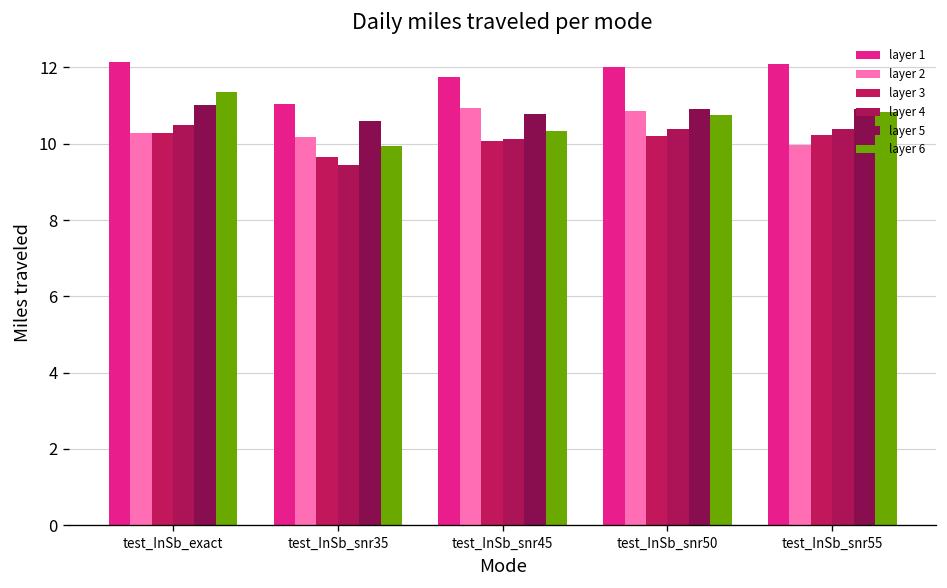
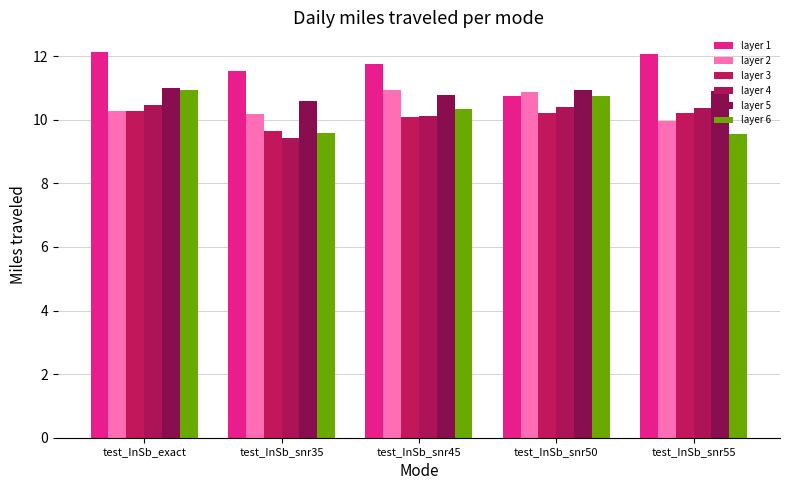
layer 6, test_InSb_exact: 11.3 -> 10.9
layer 1, test_InSb_snr35: 11.0 -> 11.5
layer 6, test_InSb_snr35: 10.0 -> 9.6
layer 1, test_InSb_snr50: 12.0 -> 10.7
layer 6, test_InSb_snr55: 10.8 -> 9.6
